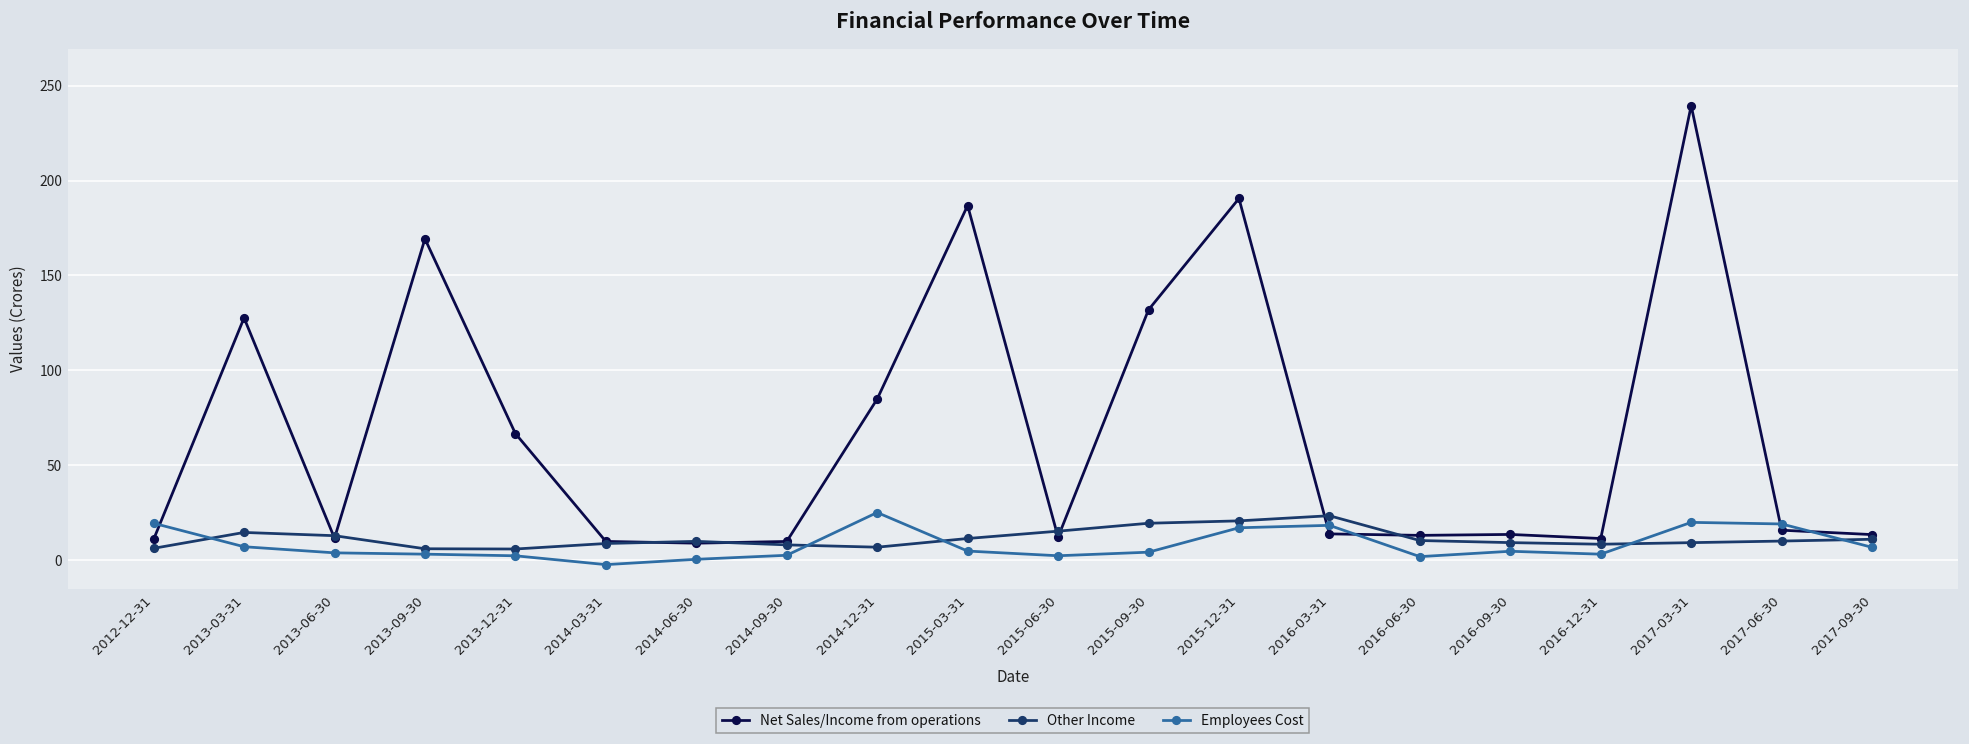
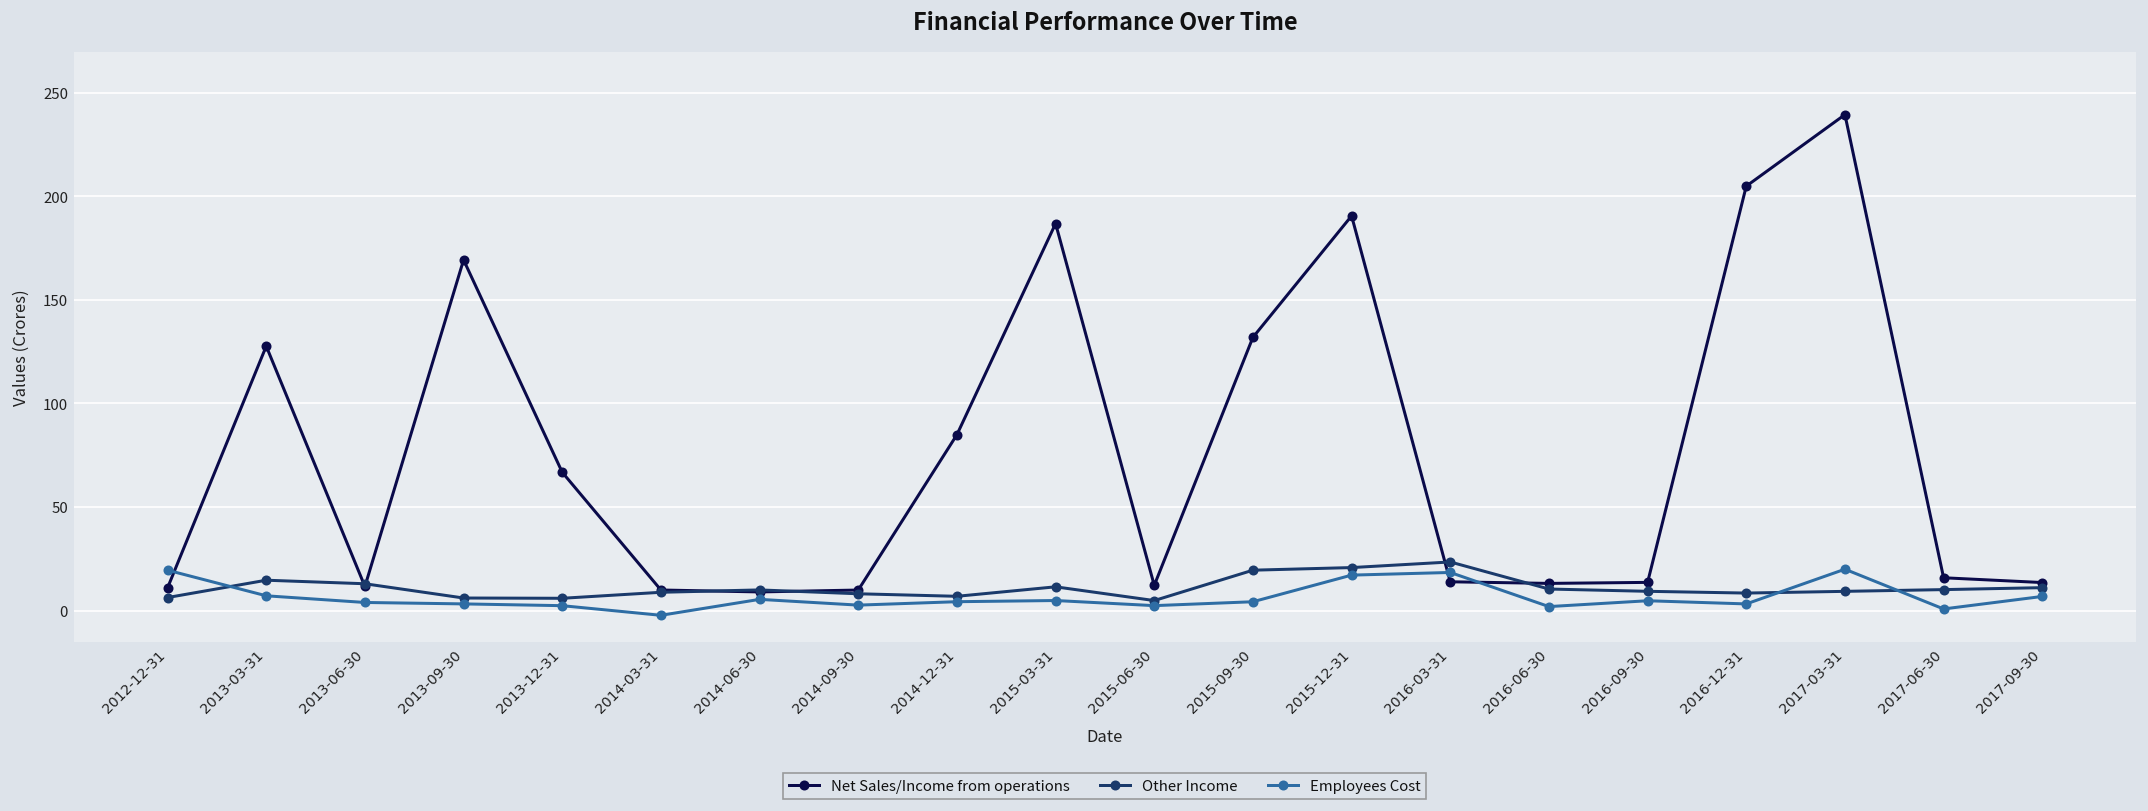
Employees Cost, 2014-06-30: 0 -> 5
Employees Cost, 2014-12-31: 25 -> 4
Other Income, 2015-06-30: 15 -> 5
Net Sales/Income from operations, 2016-12-31: 11 -> 205
Employees Cost, 2017-06-30: 19 -> 1
